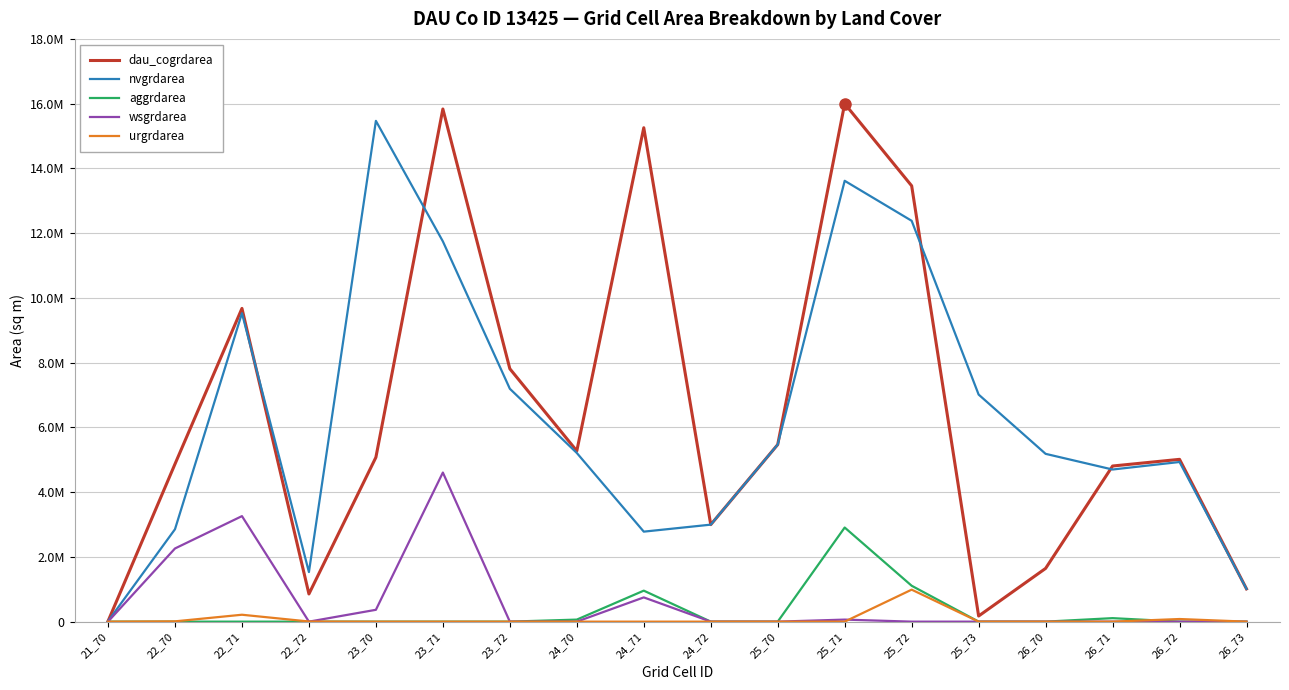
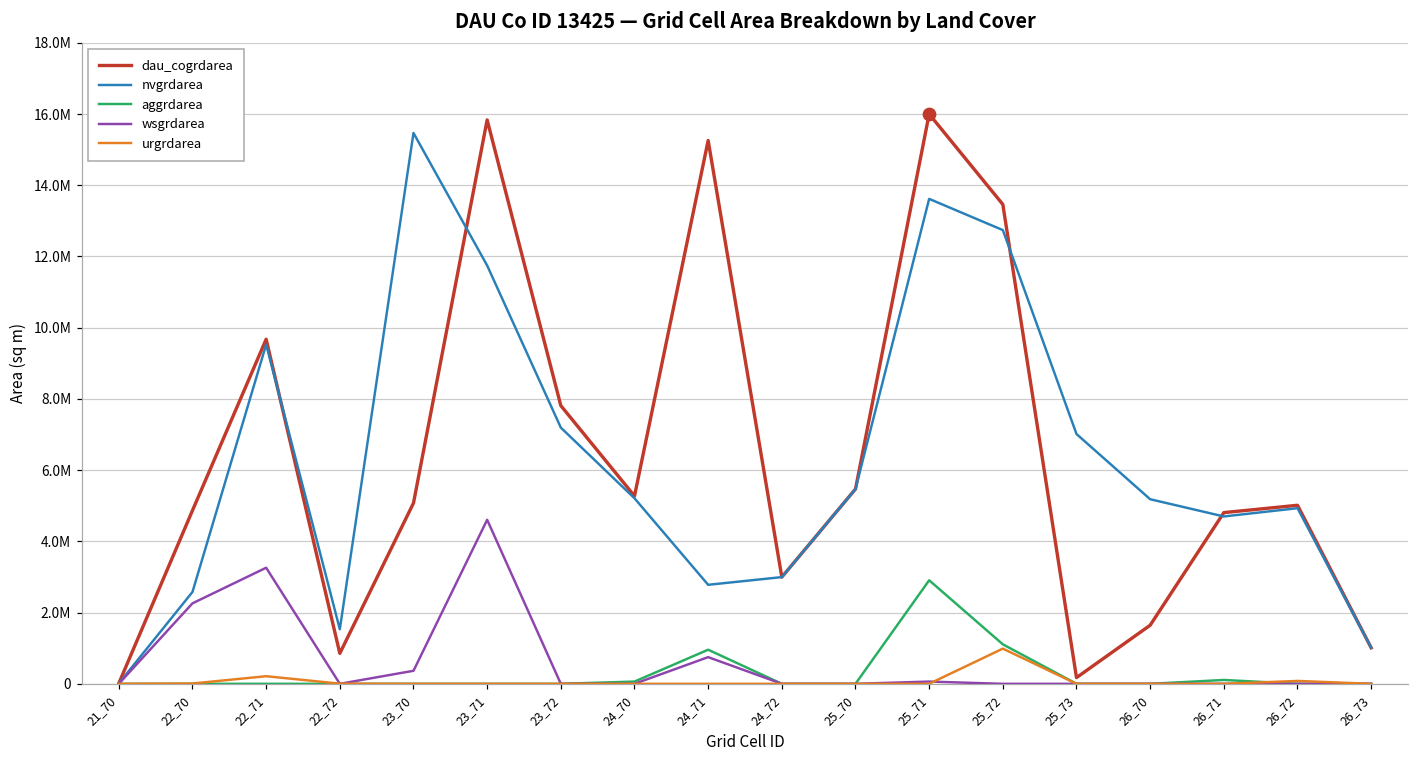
nvgrdarea, 22_70: 2900000 -> 2600000
nvgrdarea, 25_72: 12400000 -> 12700000
